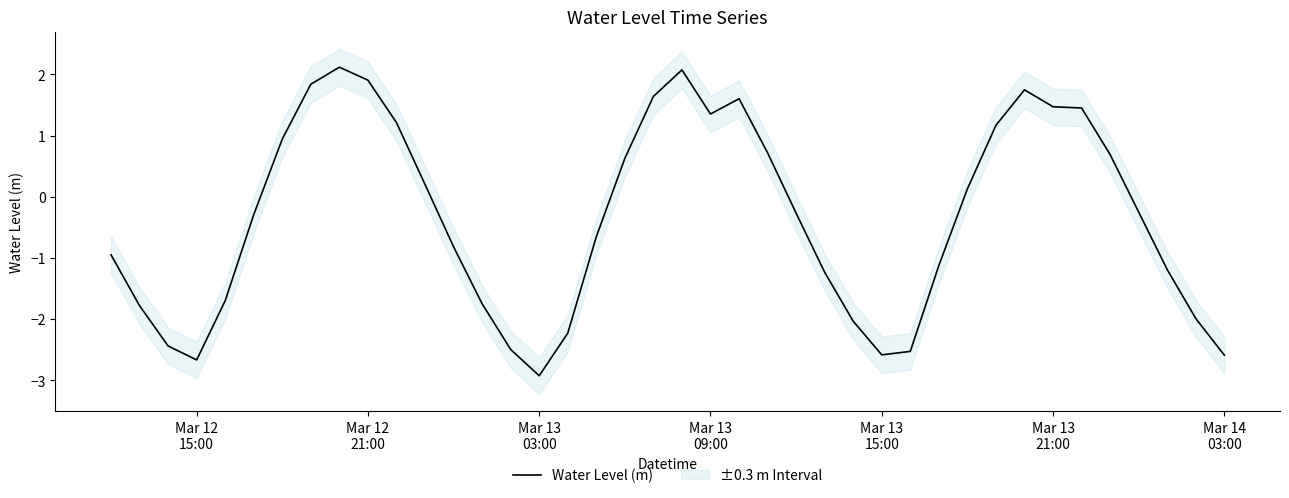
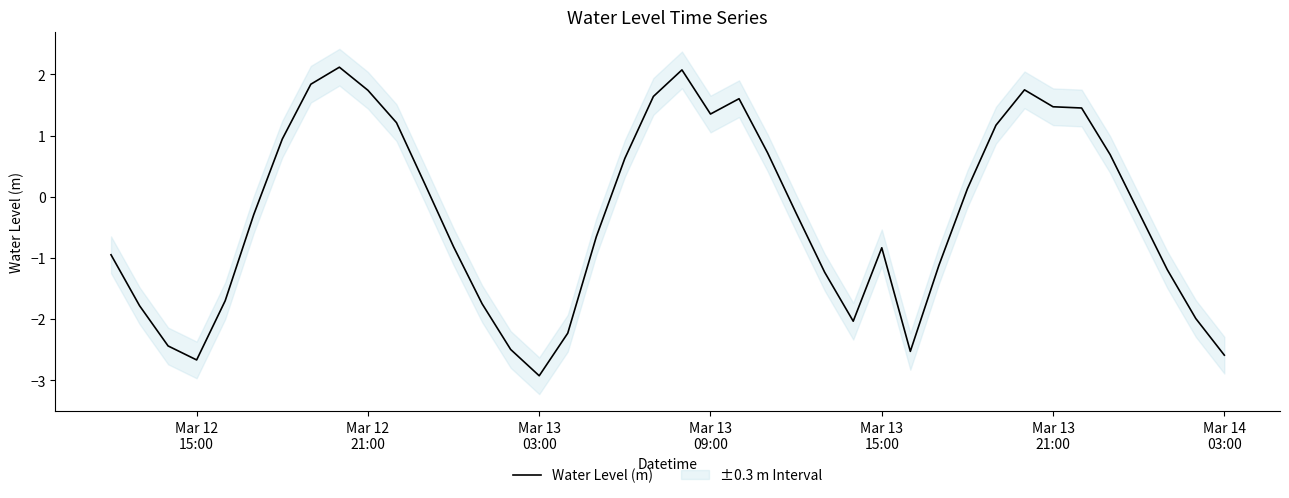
Water Level (m), Mar 12 21:00: 1.9 -> 1.7
Water Level (m), Mar 13 15:00: -2.6 -> -0.8
